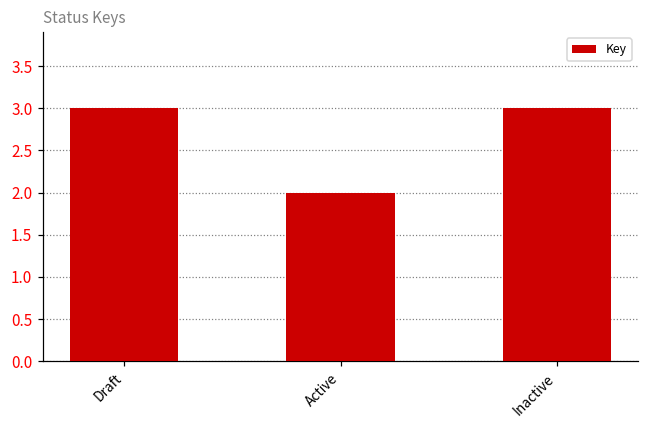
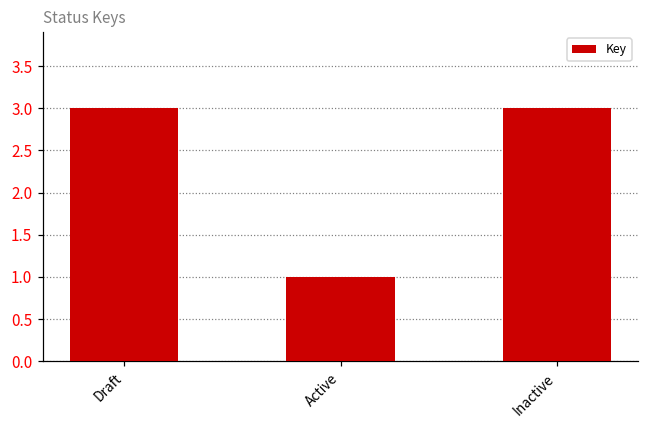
Active: 2 -> 1
